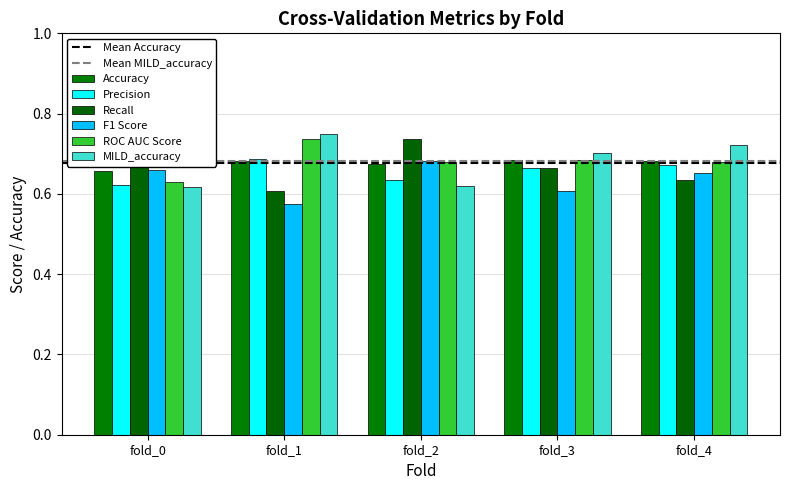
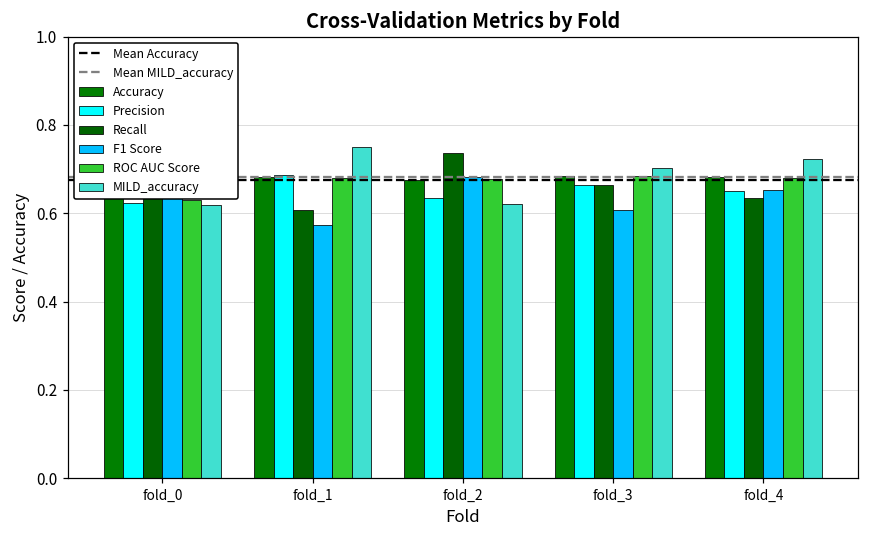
ROC AUC Score, fold_1: 0.74 -> 0.68
Precision, fold_4: 0.67 -> 0.65
